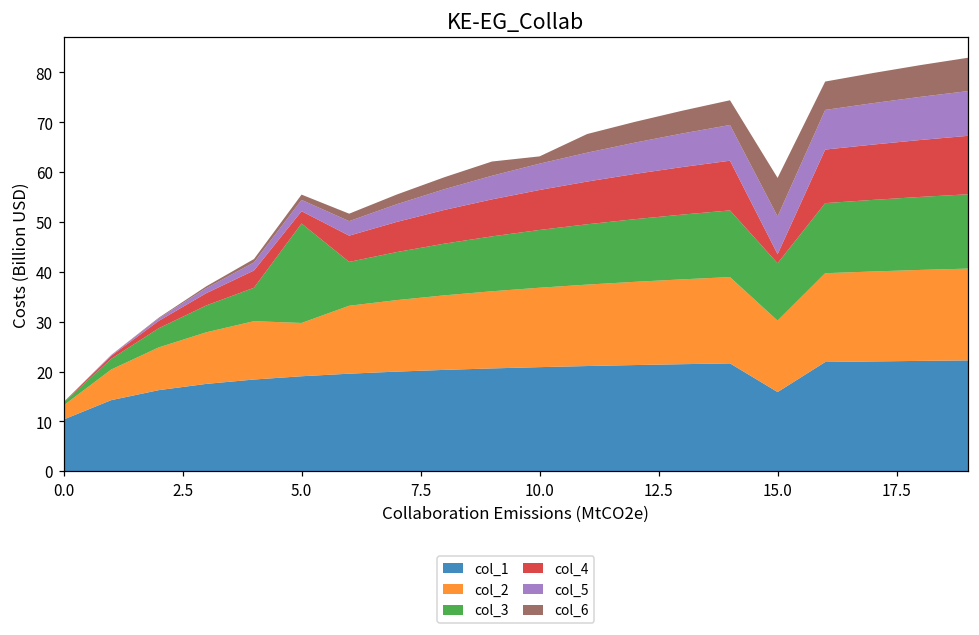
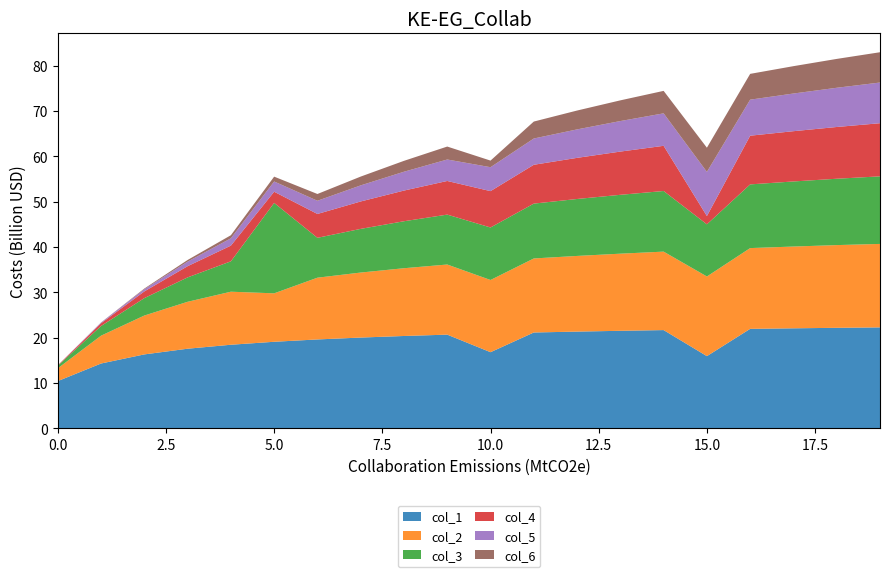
col_1, 10.0: 21 -> 17
col_2, 15.0: 14 -> 18
col_5, 15.0: 8 -> 10
col_6, 15.0: 8 -> 5
